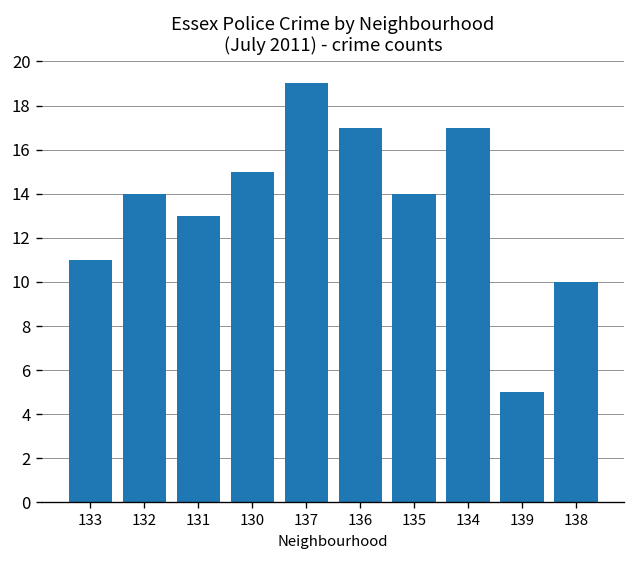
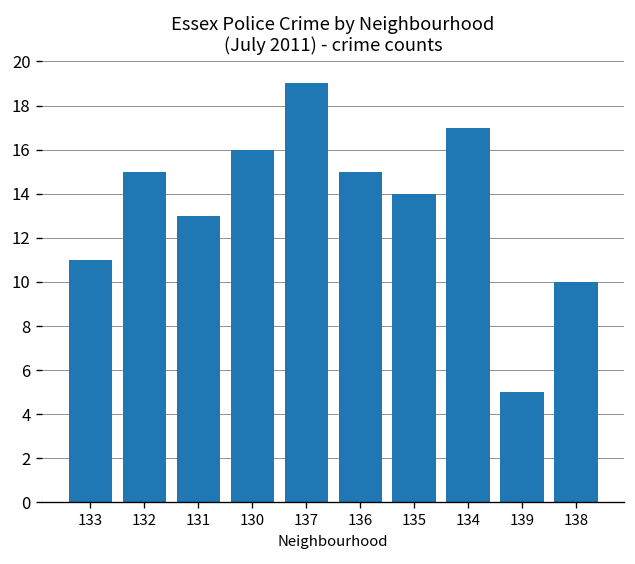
132: 14 -> 15
130: 15 -> 16
136: 17 -> 15
